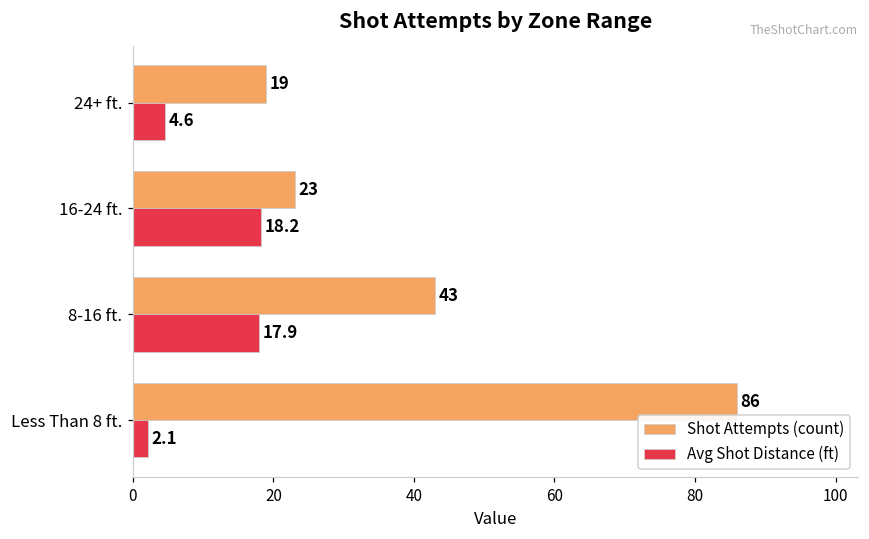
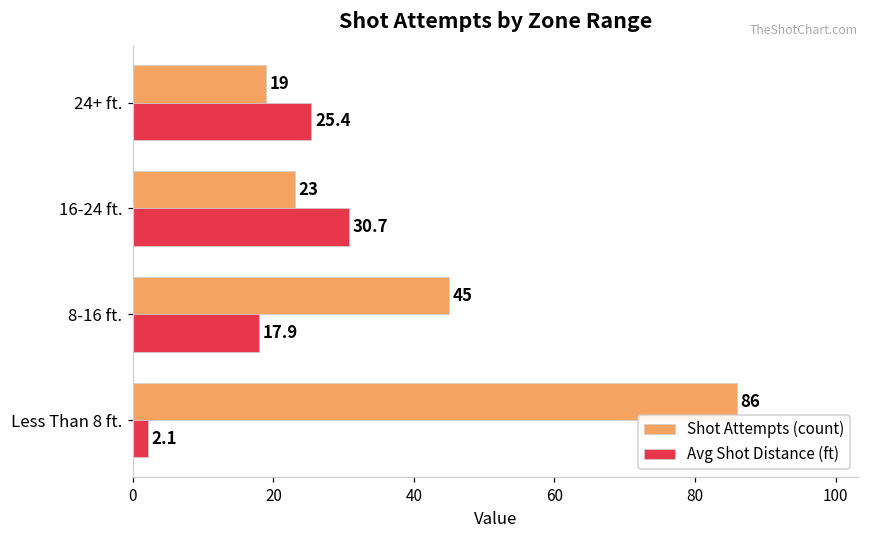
Avg Shot Distance (ft), 24+ ft.: 4.6 -> 25.4
Avg Shot Distance (ft), 16-24 ft.: 18.2 -> 30.7
Shot Attempts (count), 8-16 ft.: 43 -> 45
